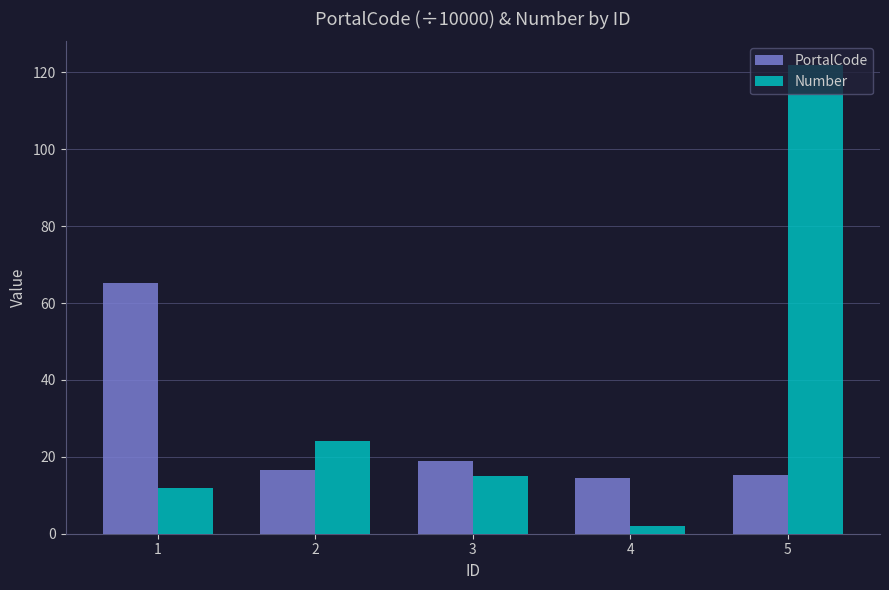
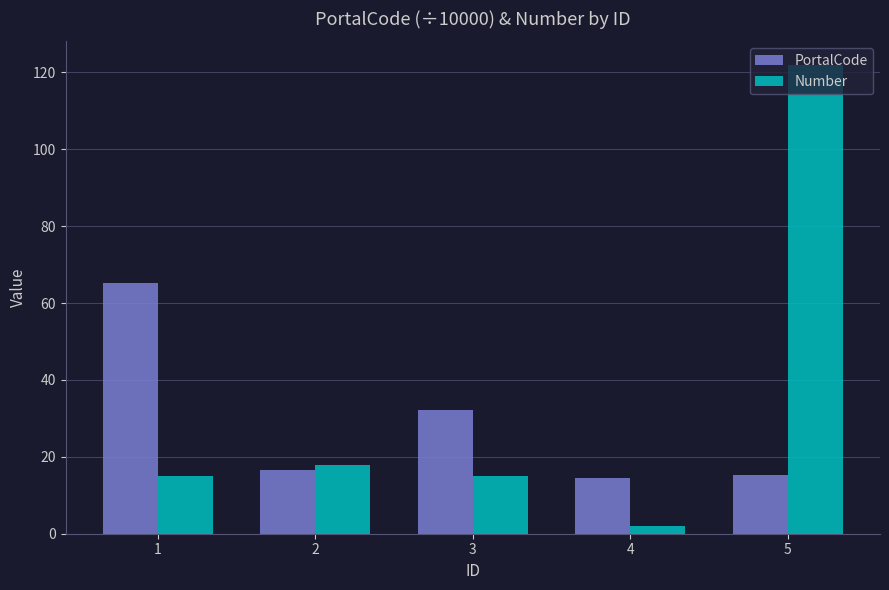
Number, 1: 12 -> 15
Number, 2: 24 -> 18
PortalCode, 3: 19 -> 32
